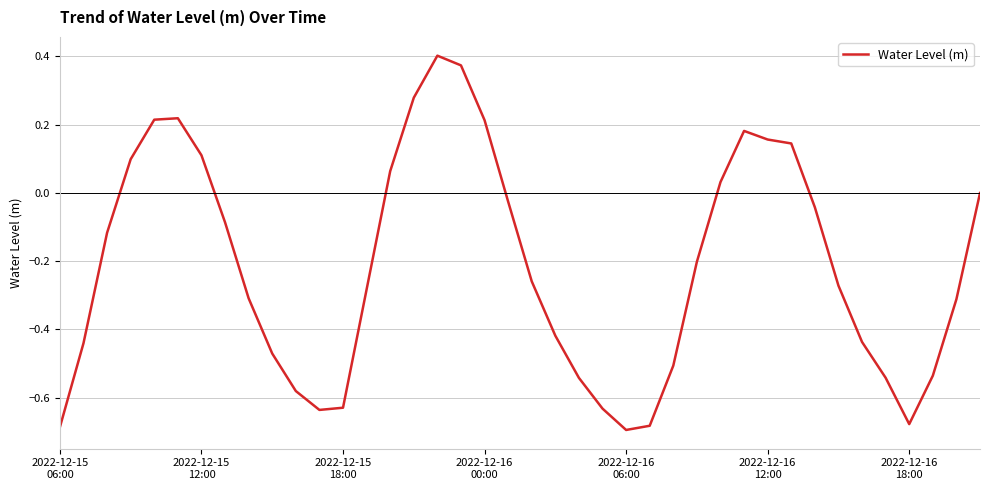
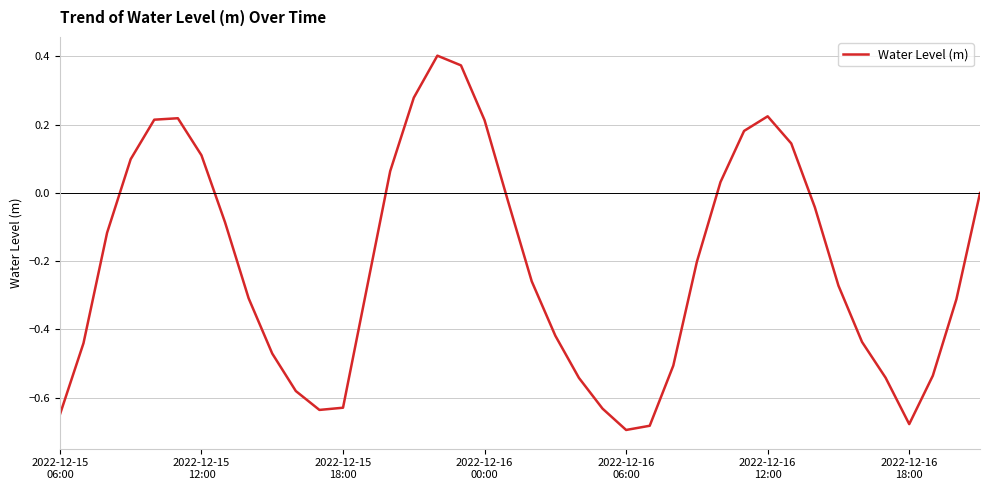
2022-12-15 06:00: -0.69 -> -0.65
2022-12-16 12:00: 0.16 -> 0.22
